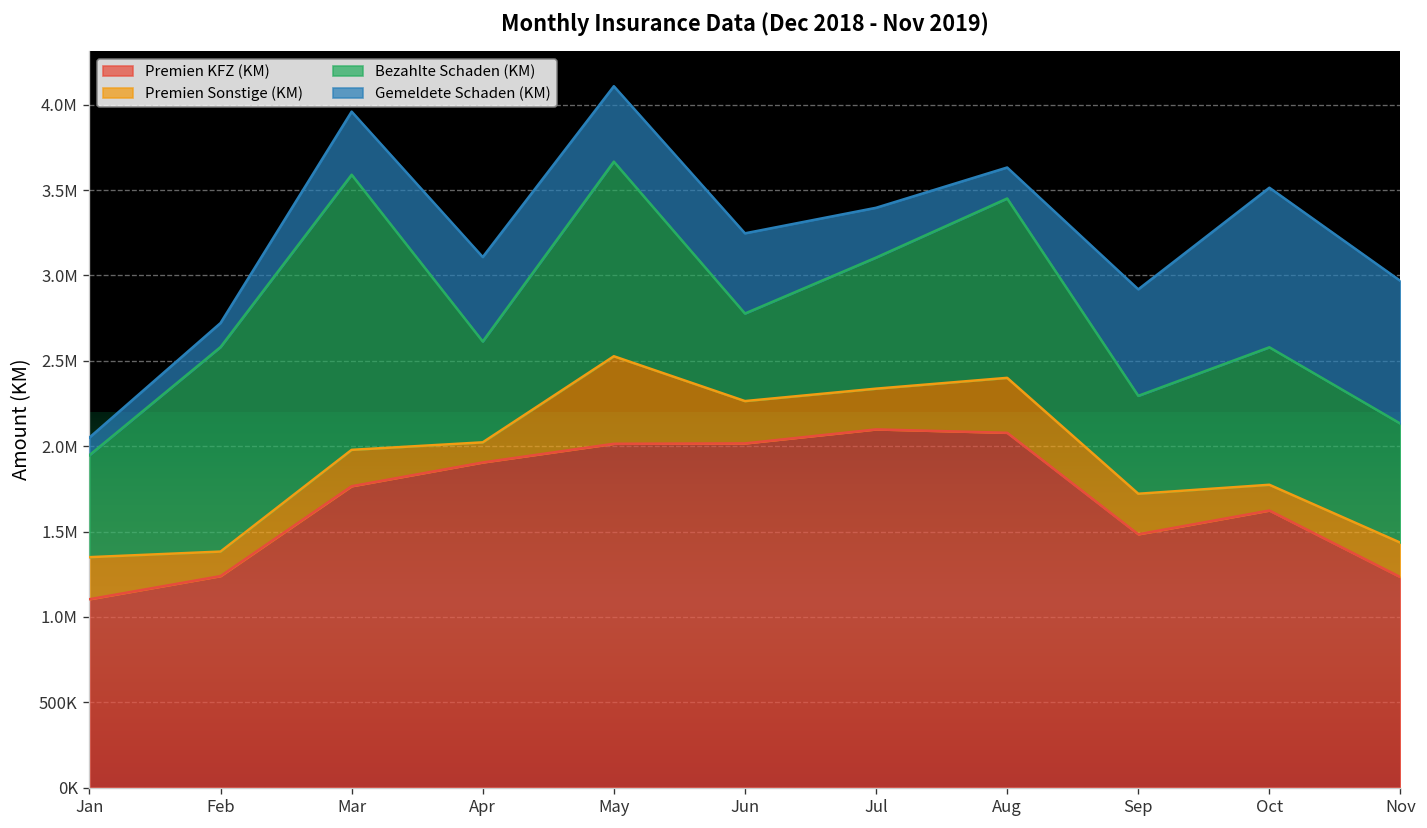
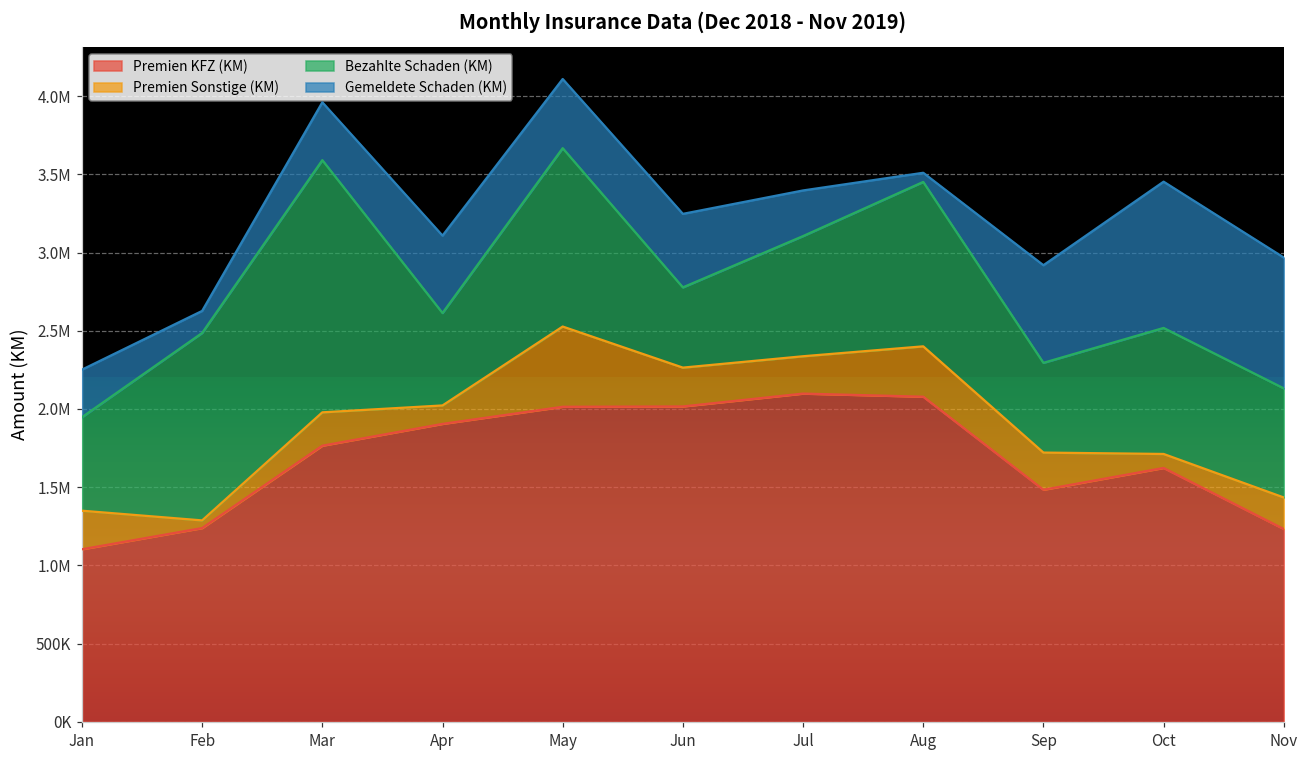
Gemeldete Schaden (KM), Jan: 100000 -> 300000
Premien Sonstige (KM), Feb: 140000 -> 50000
Gemeldete Schaden (KM), Aug: 180000 -> 60000
Premien Sonstige (KM), Oct: 150000 -> 90000
